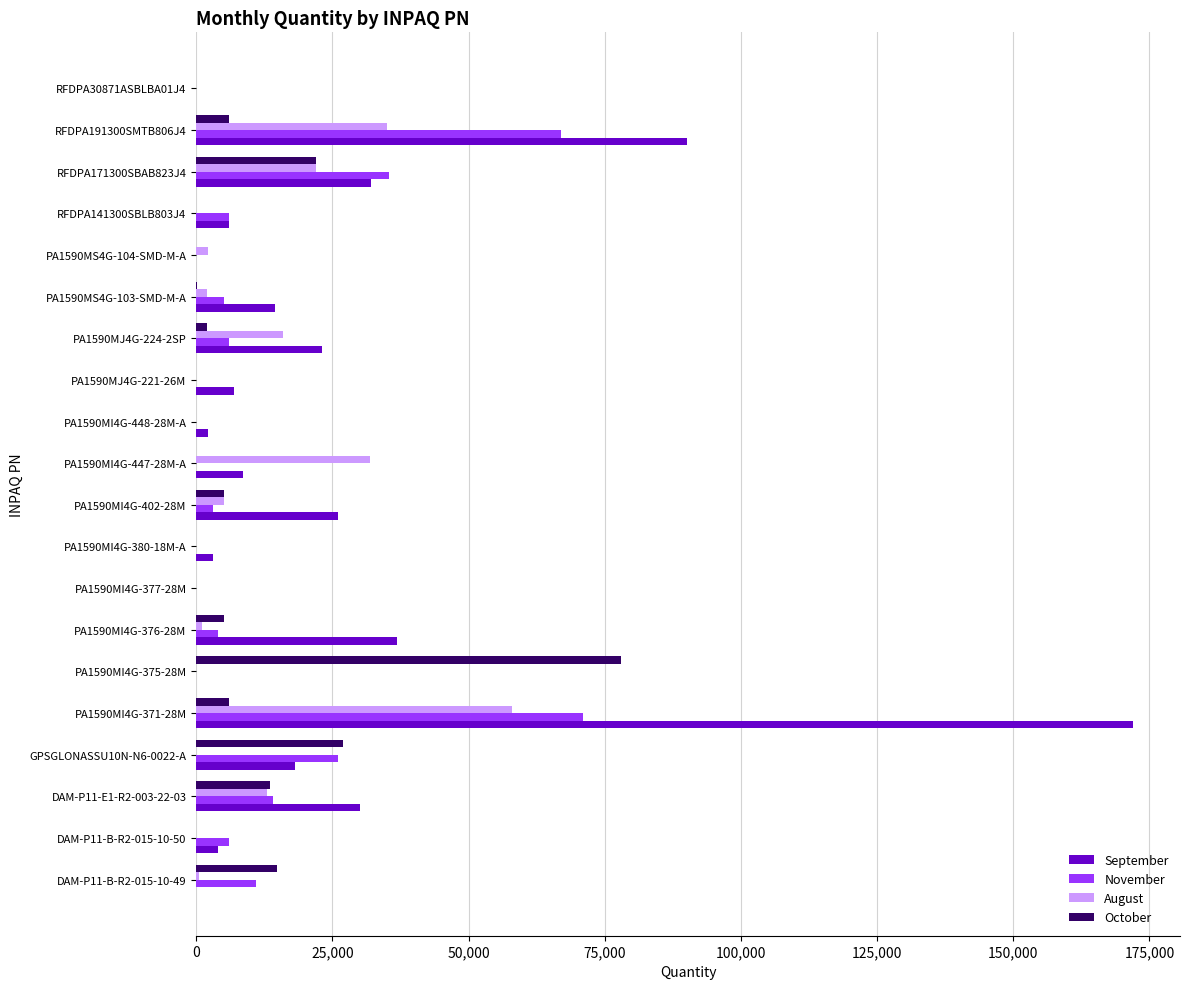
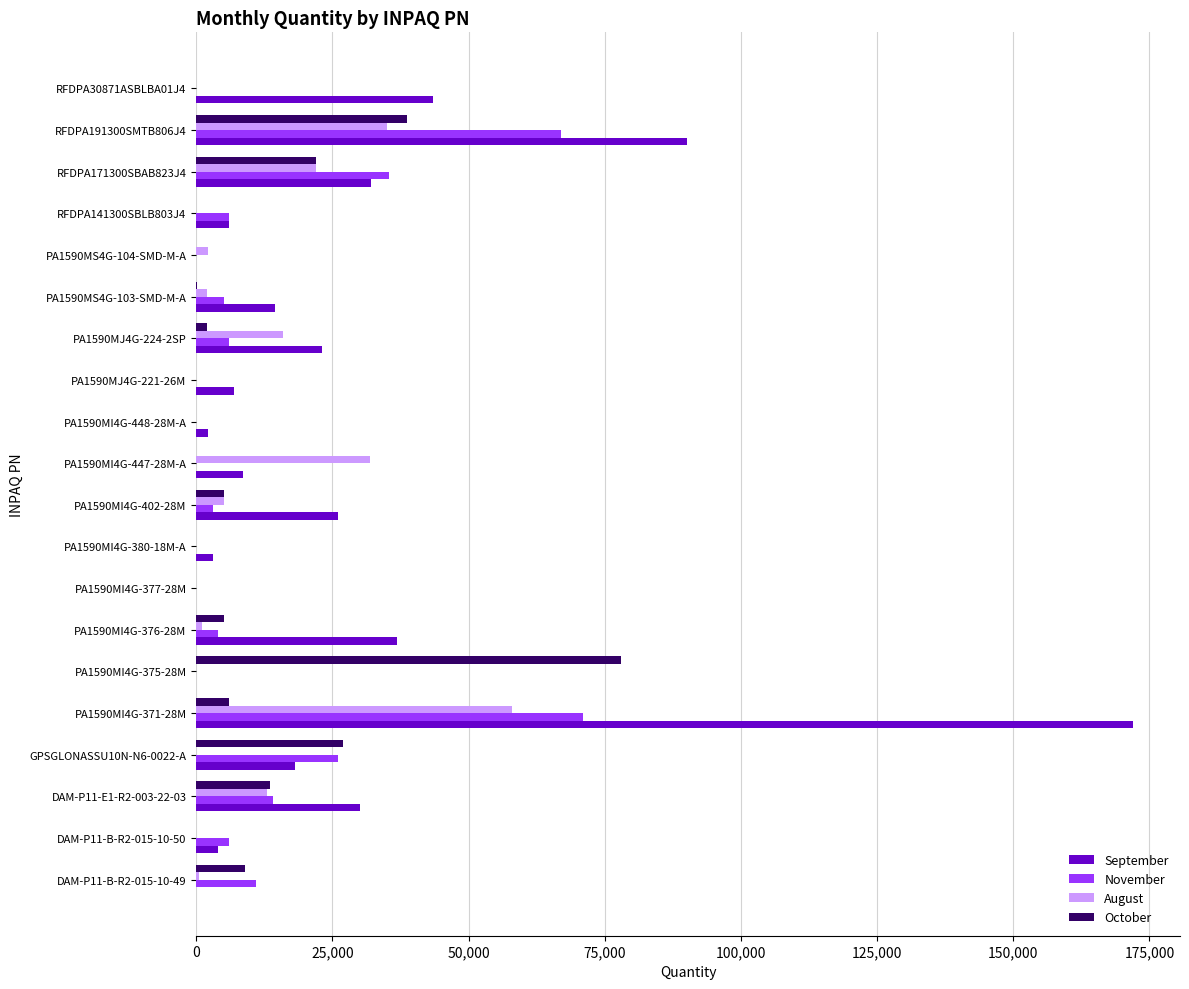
September, RFDPA30871ASBLBA01J4: 0 -> 43,000
October, RFDPA191300SMTB806J4: 6,000 -> 39,000
October, DAM-P11-B-R2-015-10-49: 15,000 -> 9,000
